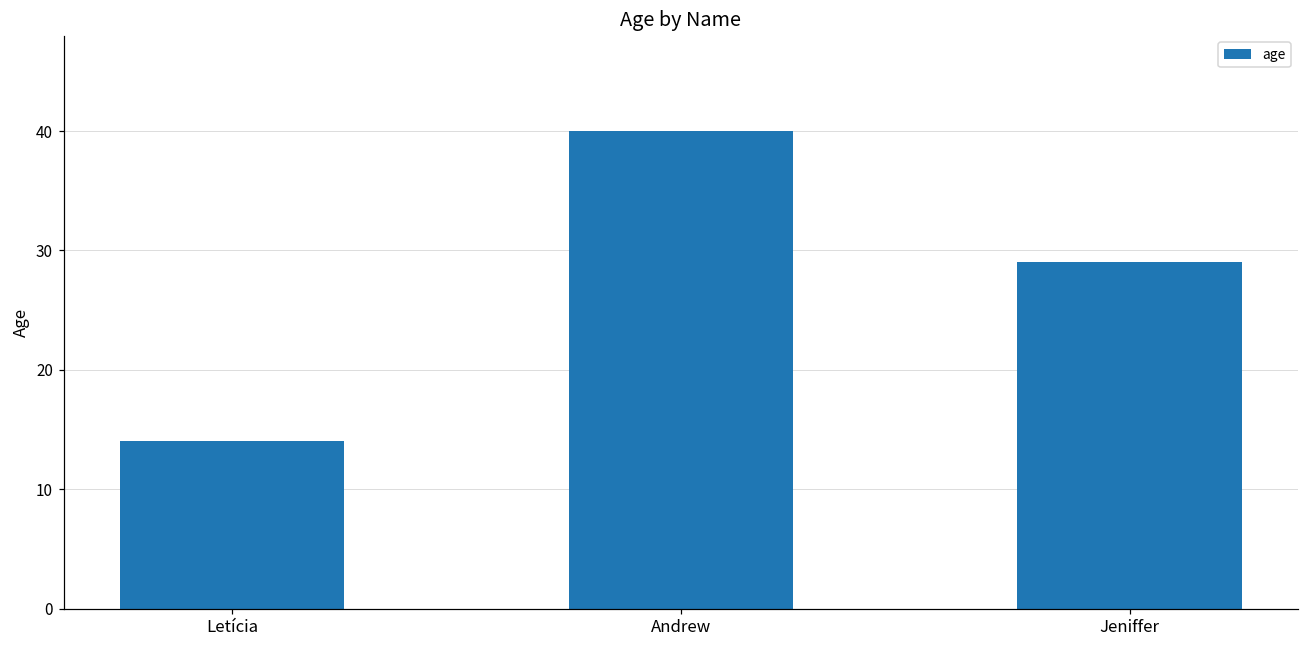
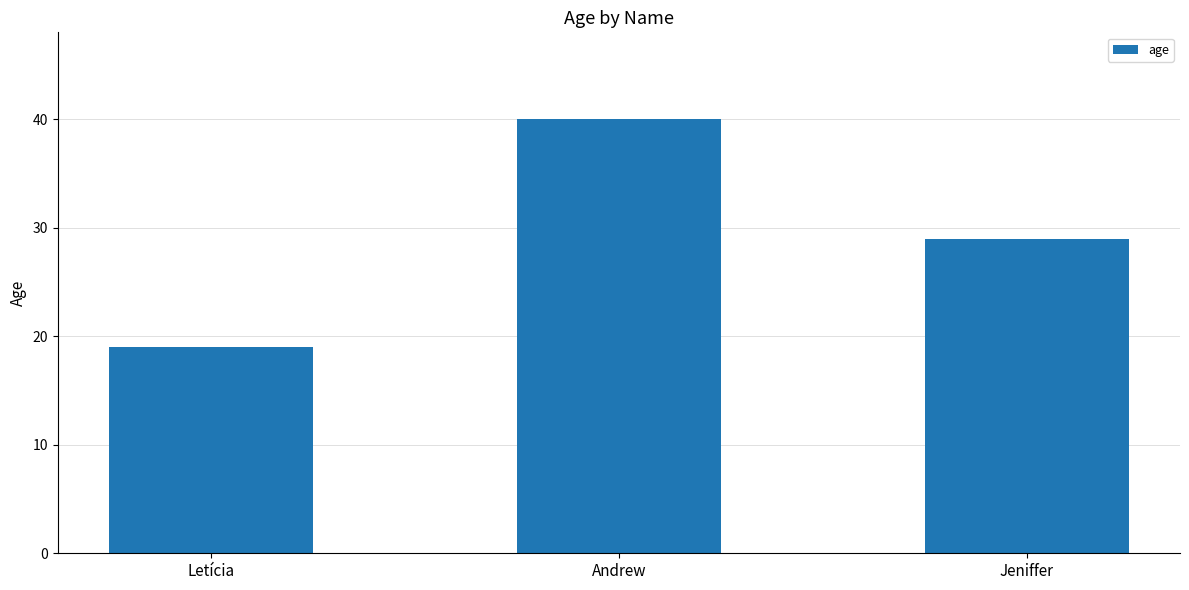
Letícia: 14 -> 19
